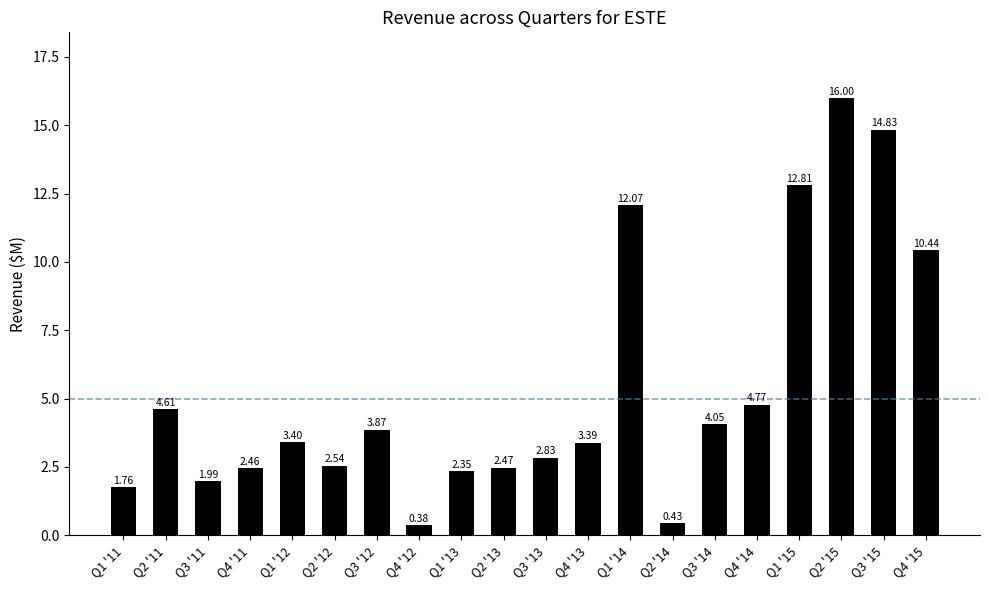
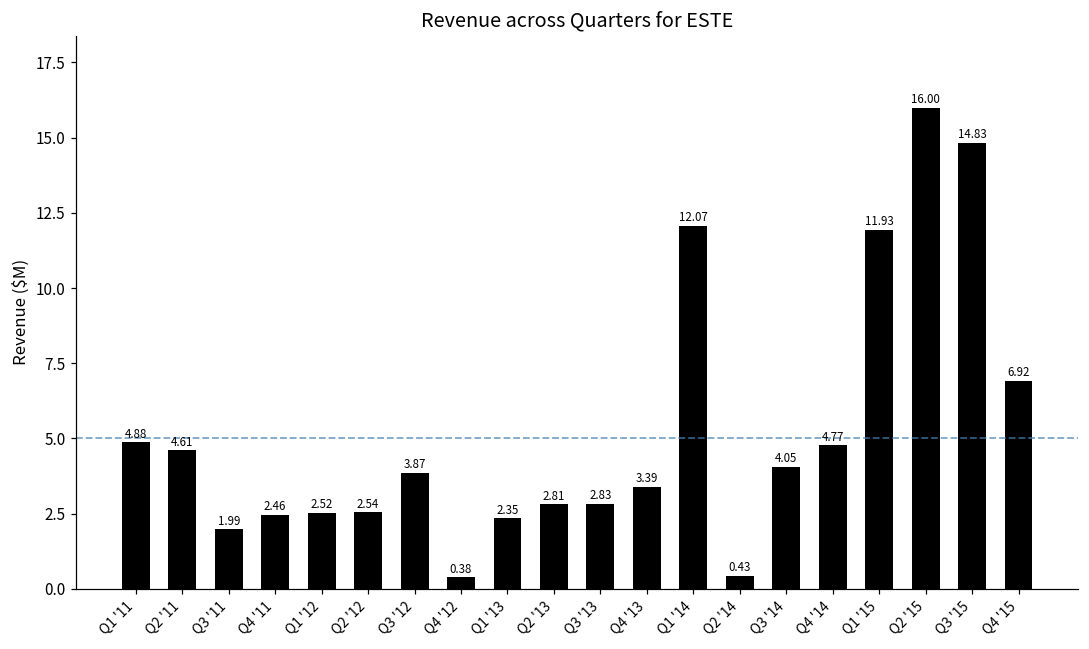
Q1 '11: 1.76 -> 4.88
Q1 '12: 3.40 -> 2.52
Q2 '13: 2.47 -> 2.81
Q1 '15: 12.81 -> 11.93
Q4 '15: 10.44 -> 6.92
